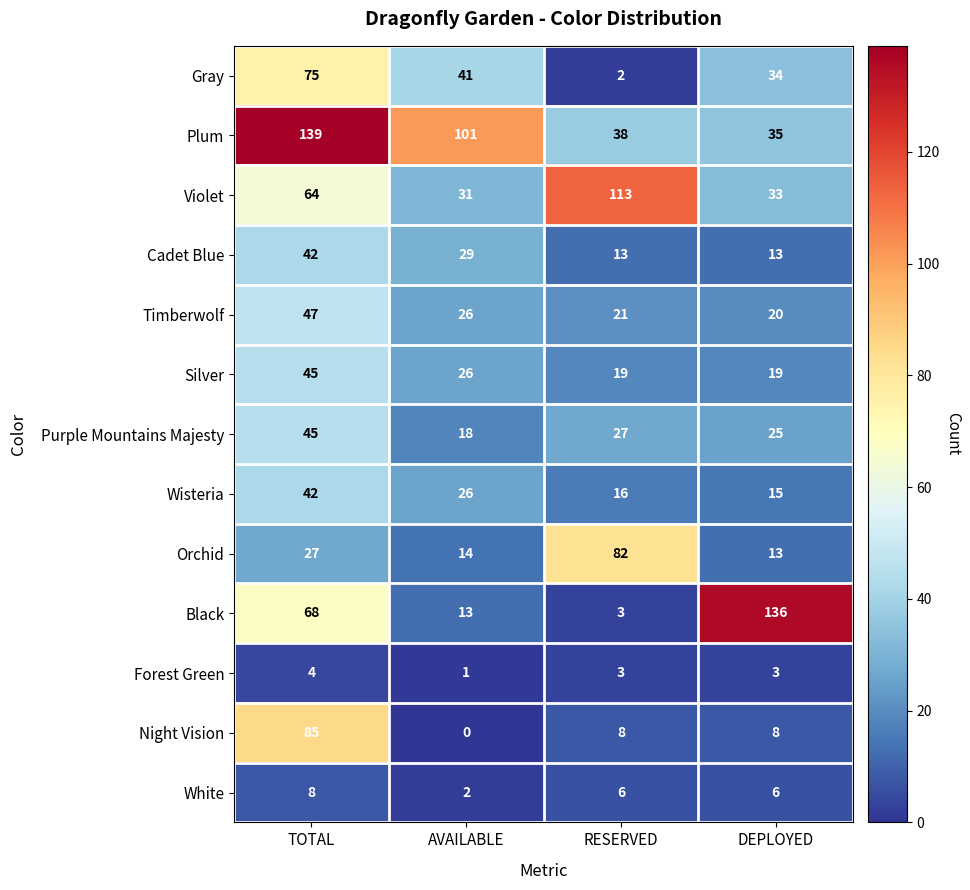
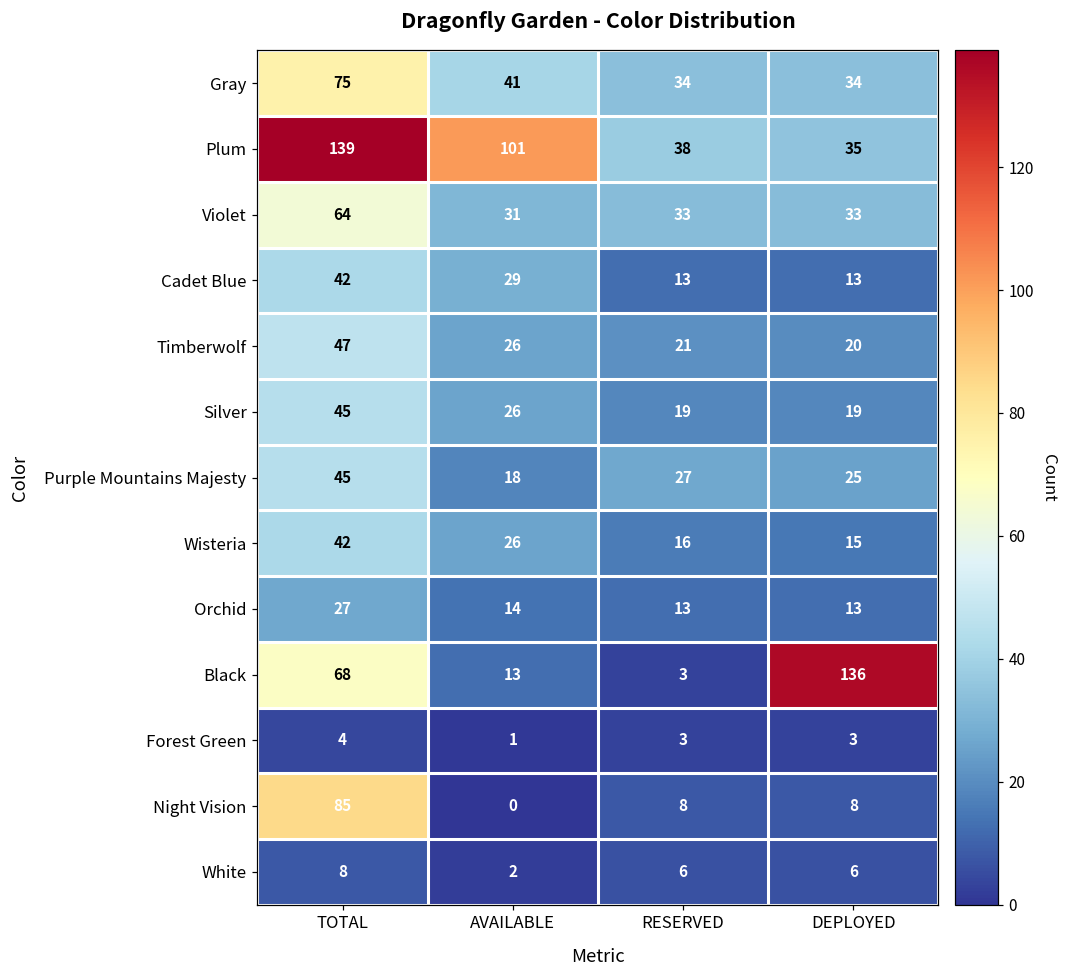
Gray, RESERVED: 2 -> 34
Violet, RESERVED: 113 -> 33
Orchid, RESERVED: 82 -> 13
